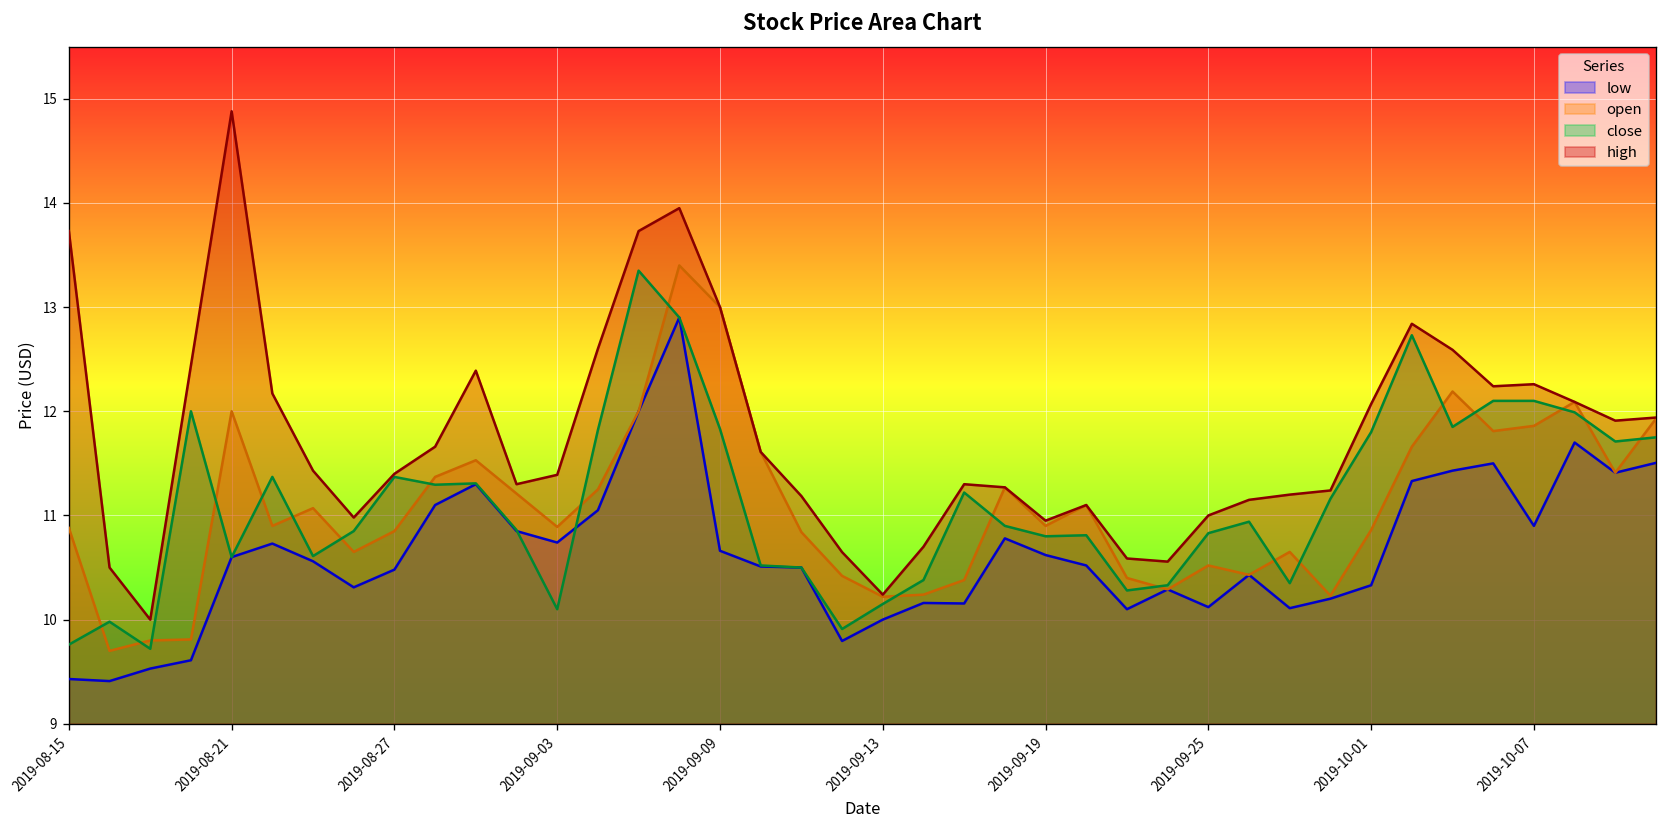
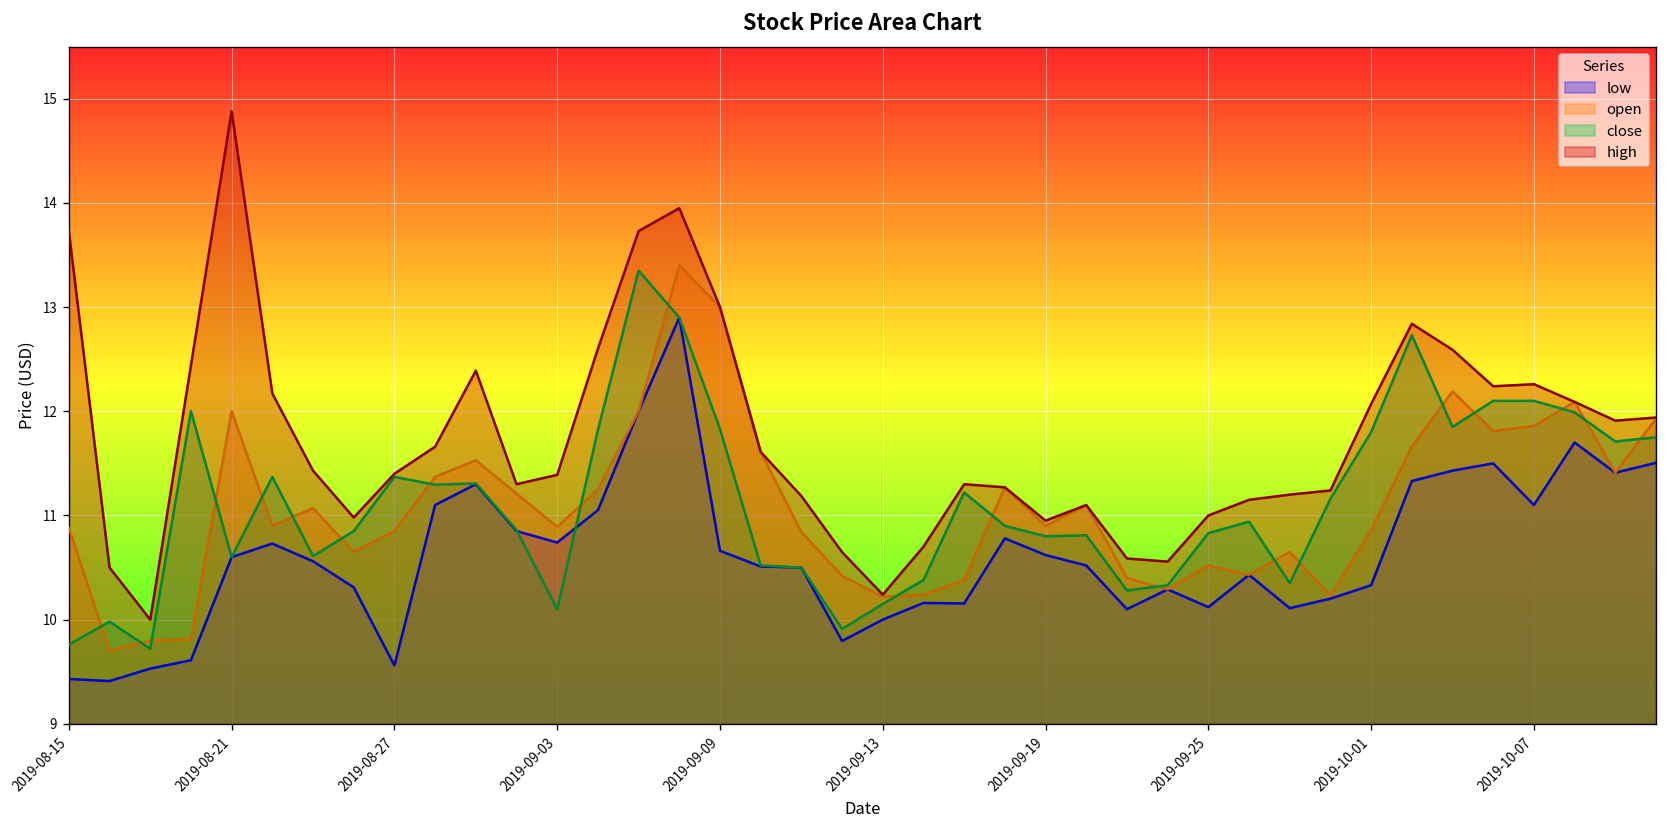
low, 2019-08-27: 10.5 -> 9.6
low, 2019-10-07: 10.9 -> 11.1
